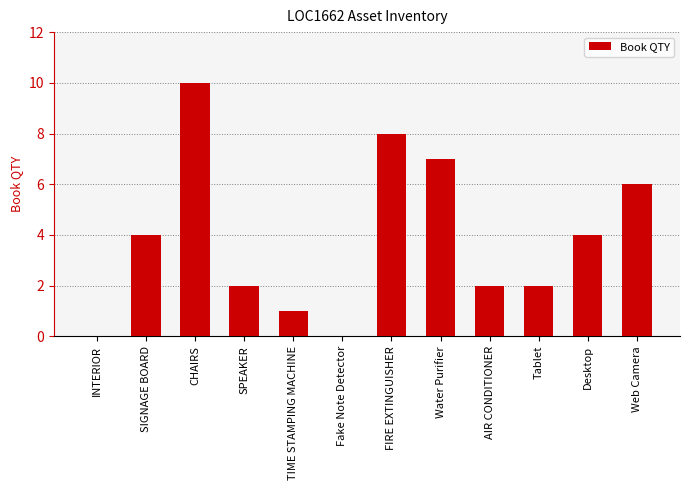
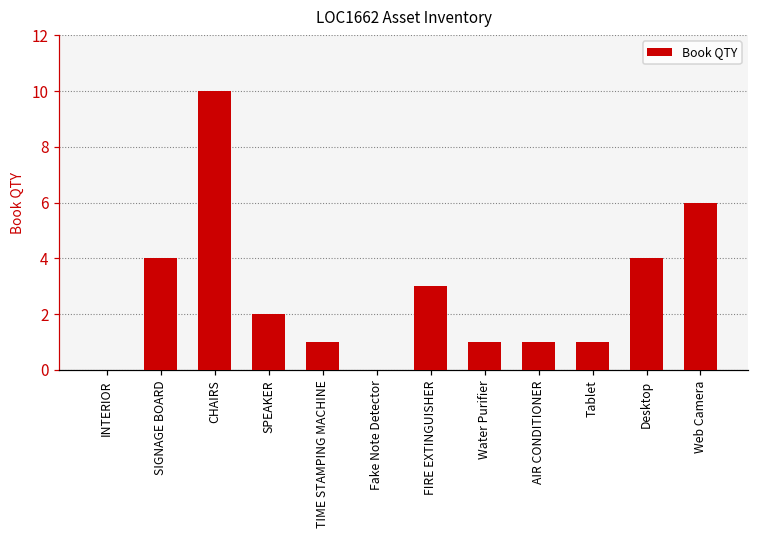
FIRE EXTINGUISHER: 8 -> 3
Water Purifier: 7 -> 1
AIR CONDITIONER: 2 -> 1
Tablet: 2 -> 1
